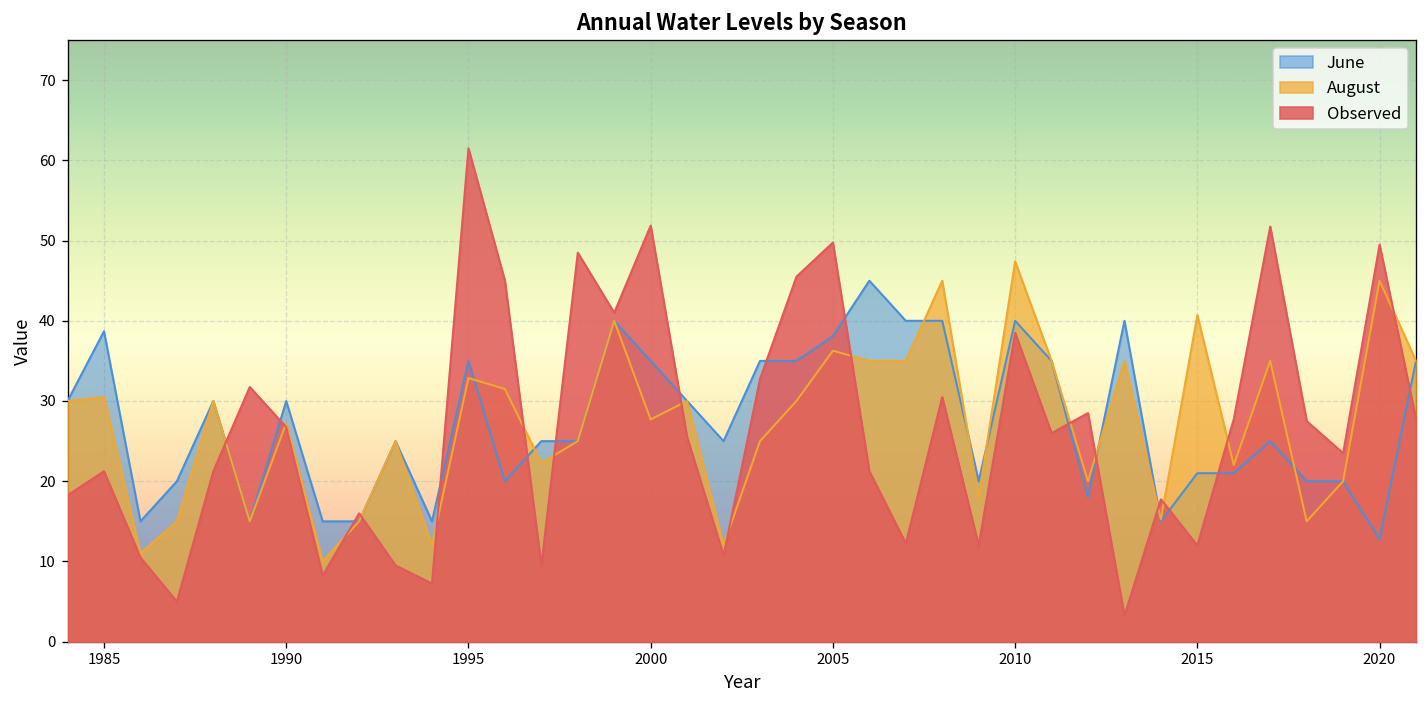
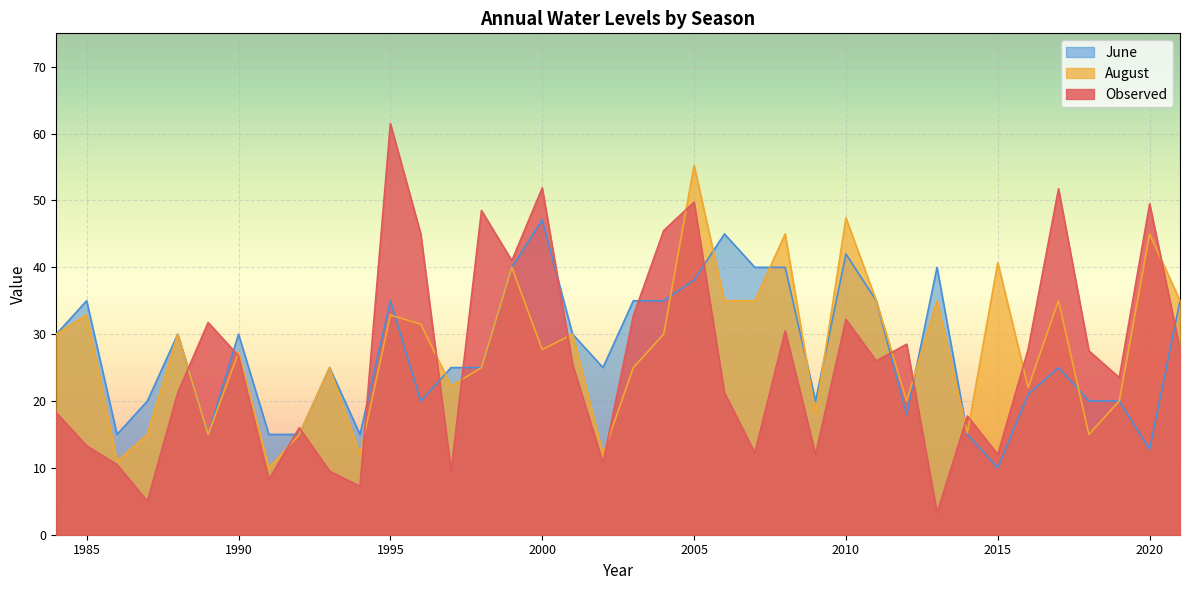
June, 1985: 39 -> 35
August, 1985: 31 -> 33
Observed, 1985: 21 -> 13
June, 2000: 35 -> 47
August, 2005: 36 -> 55
June, 2010: 40 -> 42
Observed, 2010: 39 -> 32
June, 2015: 21 -> 10
